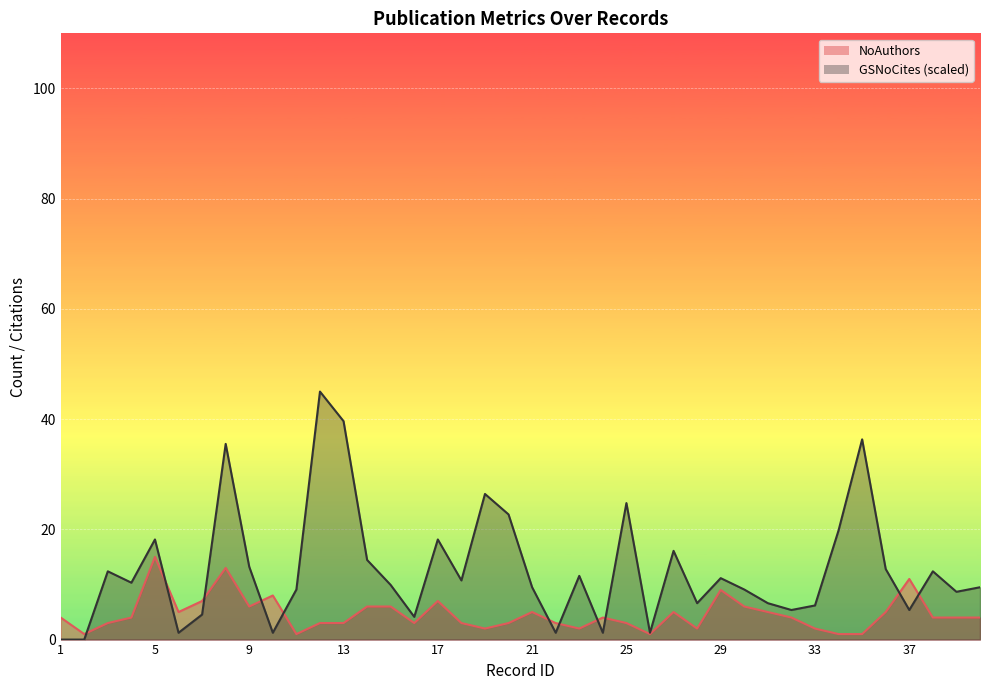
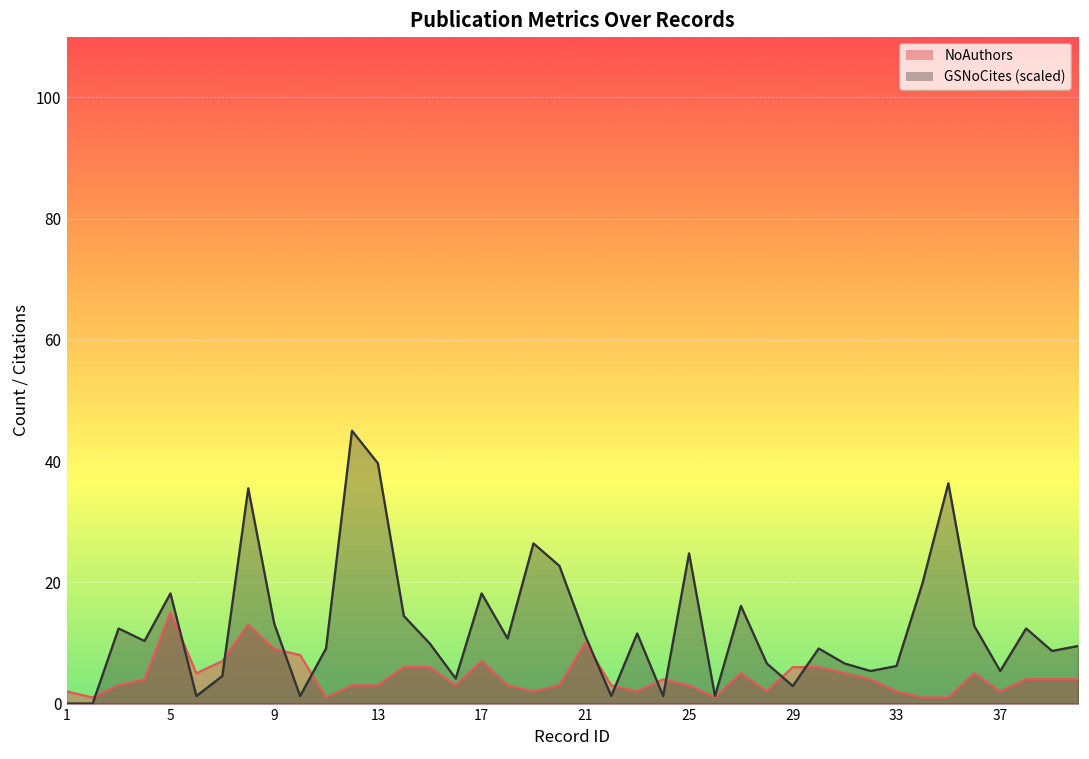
NoAuthors, 1: 4 -> 2
NoAuthors, 9: 6 -> 9
NoAuthors, 21: 5 -> 10
GSNoCites (scaled), 21: 9 -> 11
NoAuthors, 29: 9 -> 6
GSNoCites (scaled), 29: 11 -> 3
NoAuthors, 37: 11 -> 2
